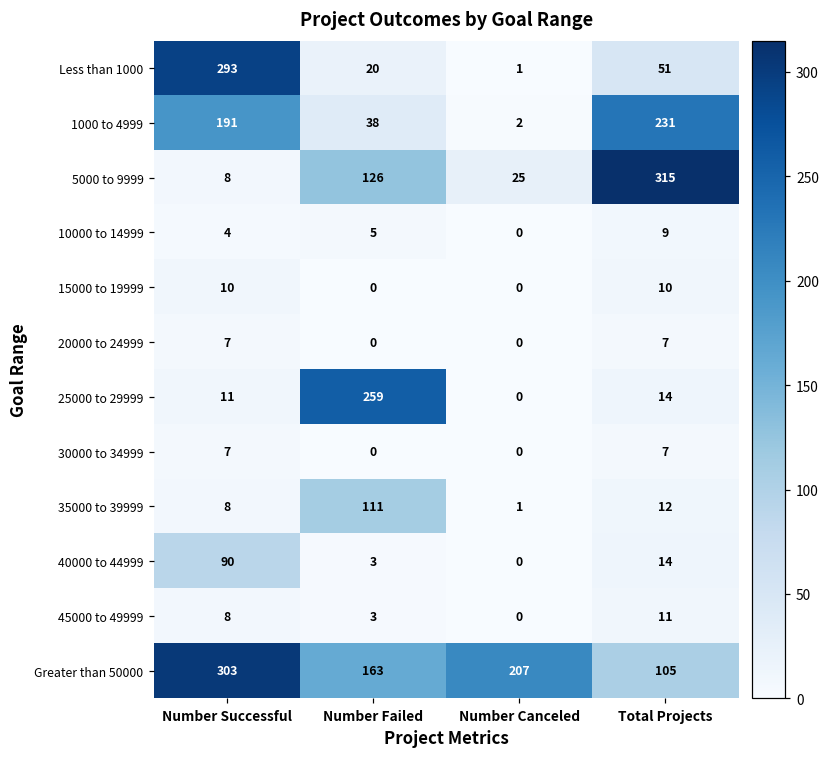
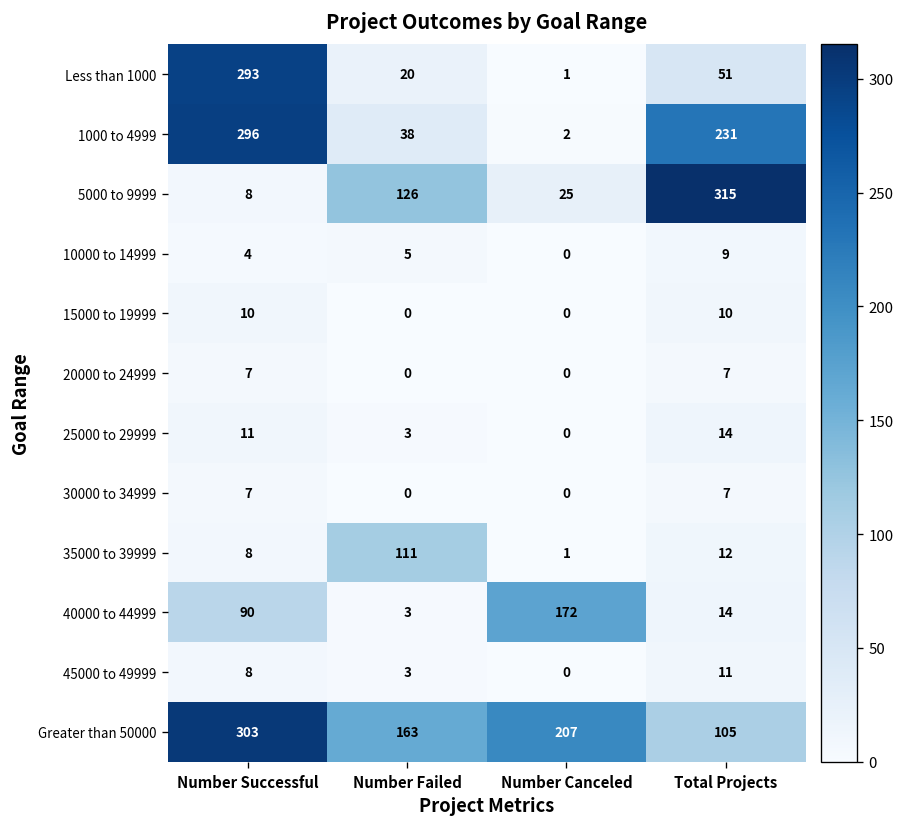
1000 to 4999, Number Successful: 191 -> 296
25000 to 29999, Number Failed: 259 -> 3
40000 to 44999, Number Canceled: 0 -> 172
